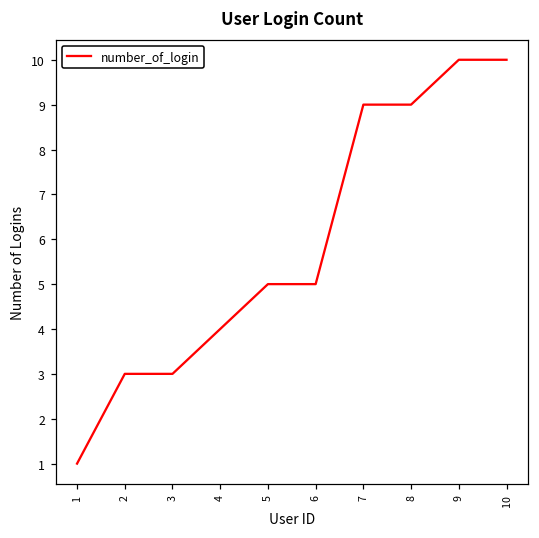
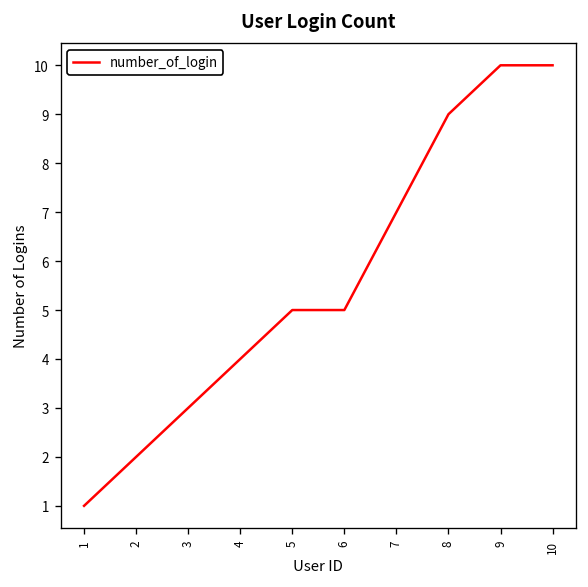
2: 3 -> 2
7: 9 -> 7
